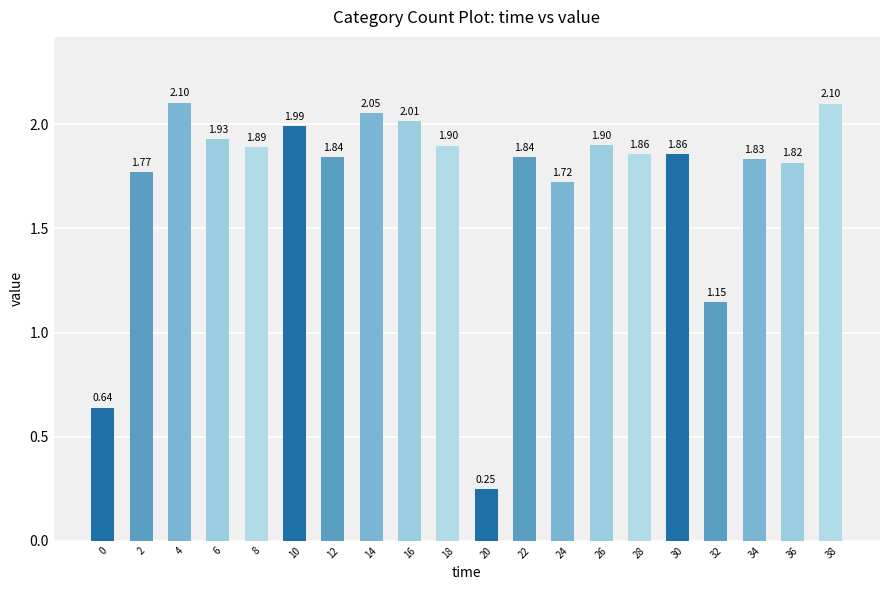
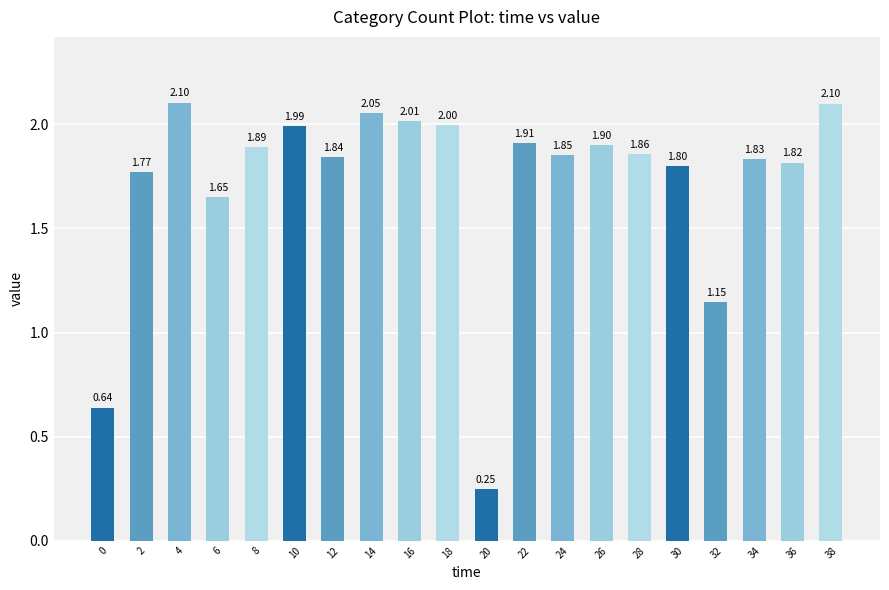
6: 1.93 -> 1.65
18: 1.90 -> 2.00
22: 1.84 -> 1.91
24: 1.72 -> 1.85
30: 1.86 -> 1.80
